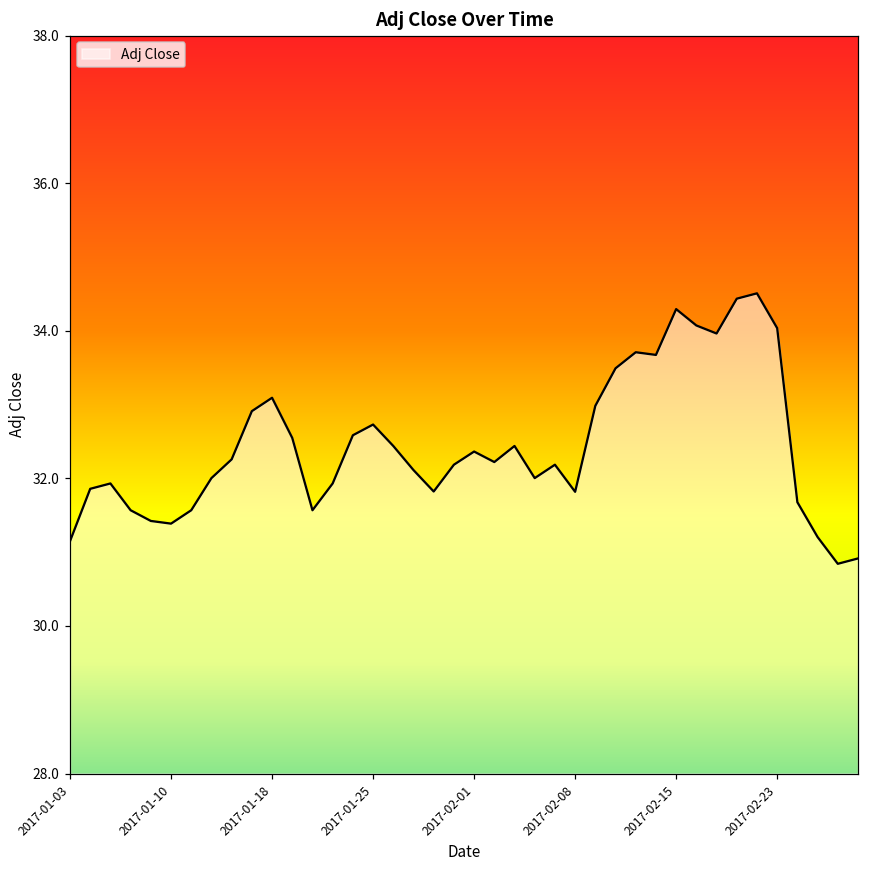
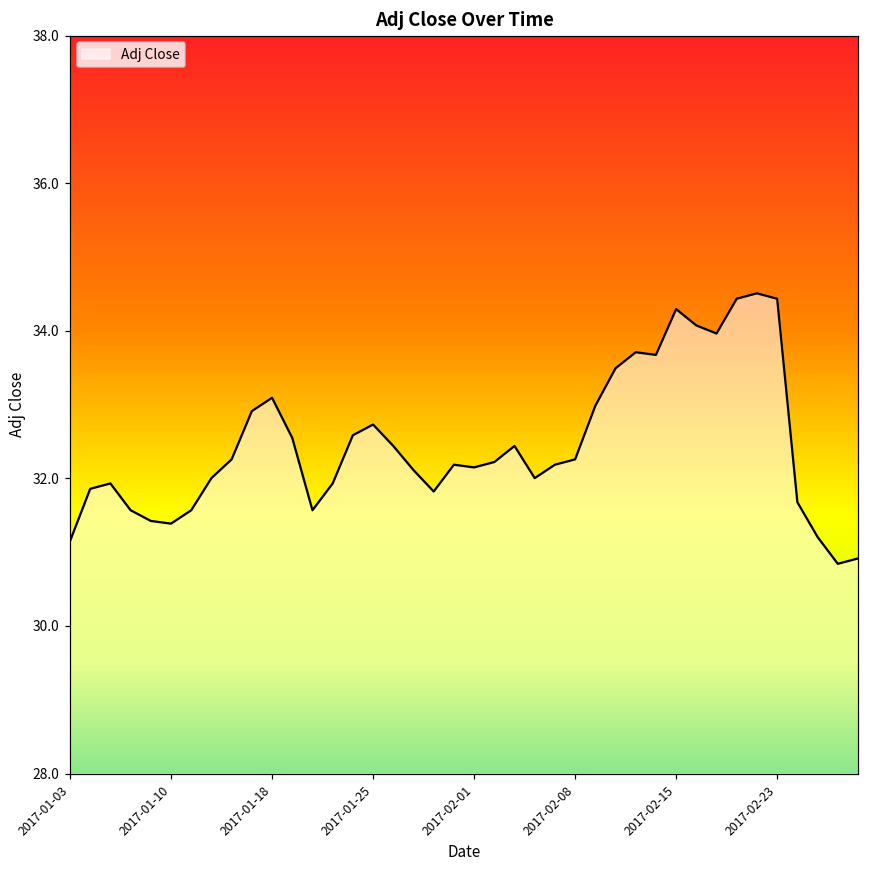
2017-02-01: 32.4 -> 32.1
2017-02-08: 31.8 -> 32.3
2017-02-23: 34.0 -> 34.4
